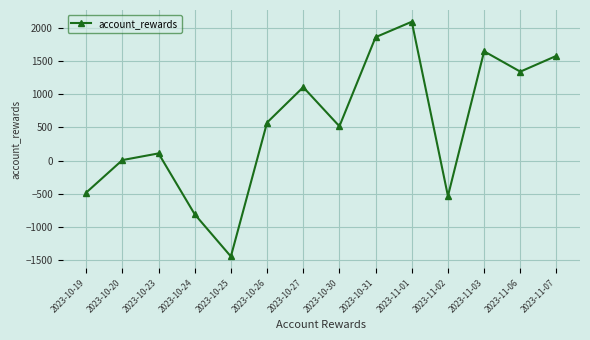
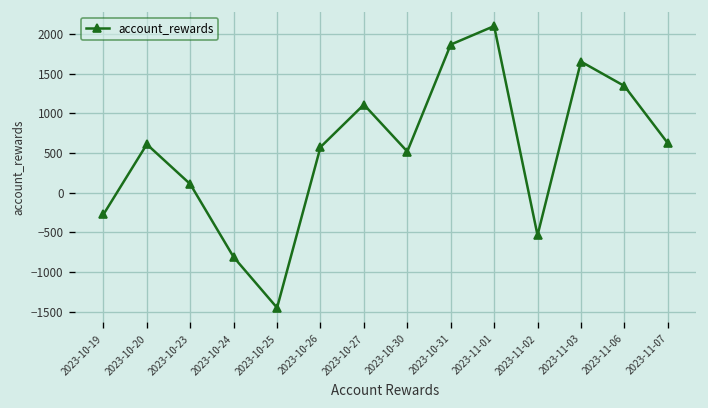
2023-10-19: -500 -> -300
2023-10-20: 0 -> 600
2023-11-07: 1600 -> 600
